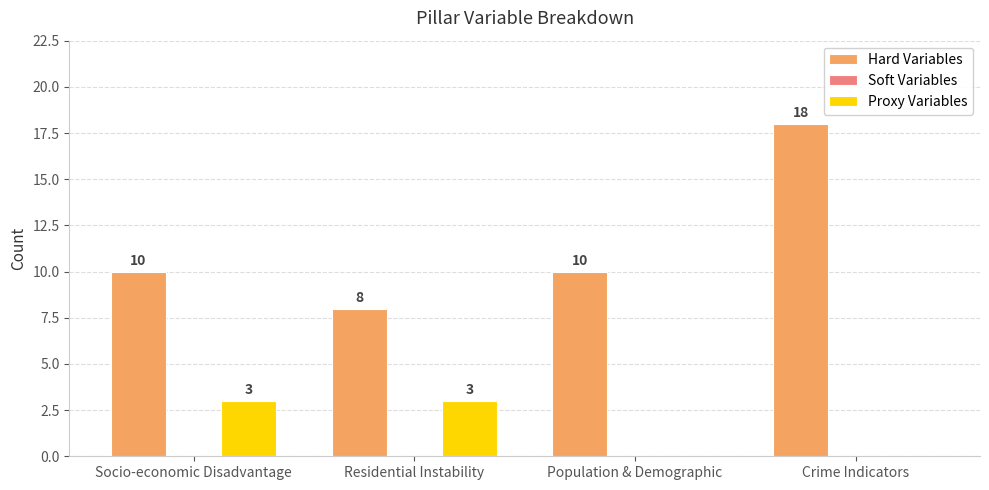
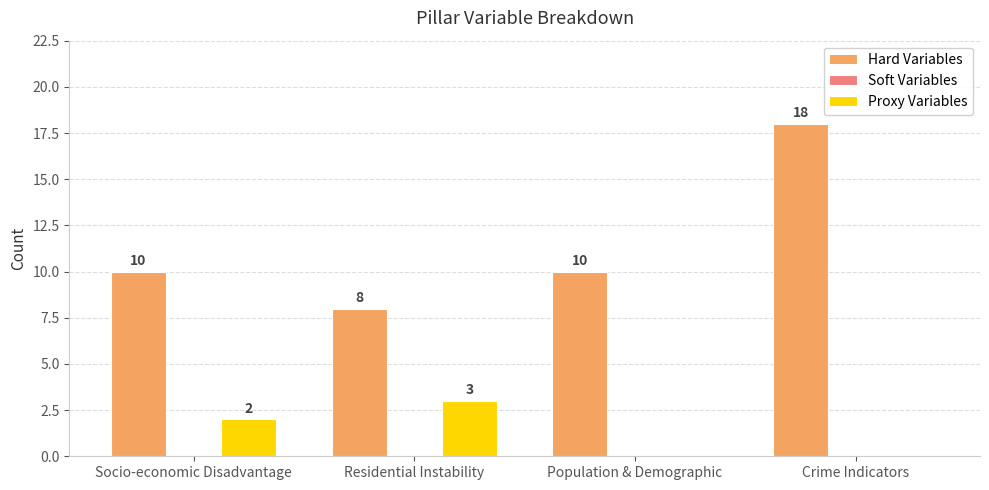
Proxy Variables, Socio-economic Disadvantage: 3 -> 2
